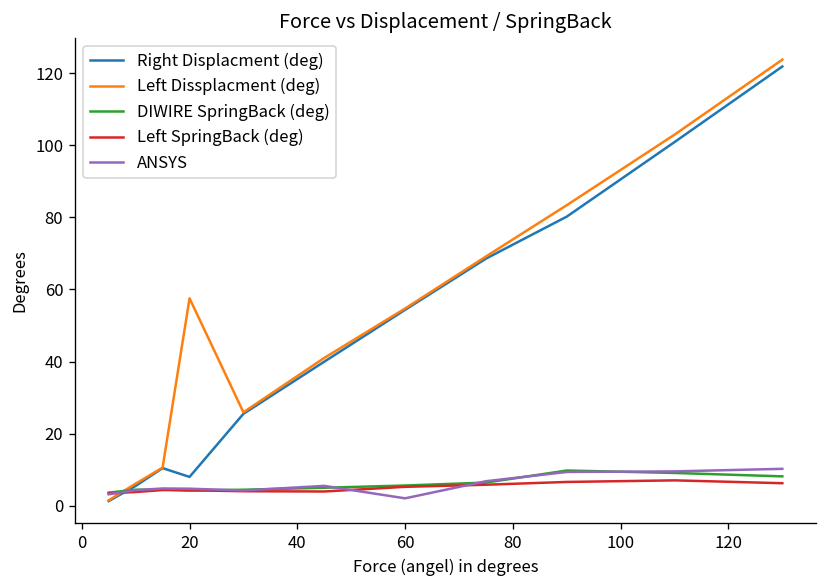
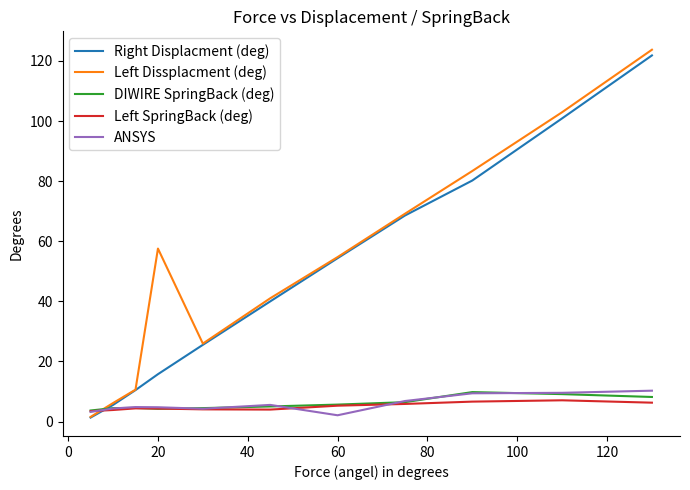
Right Displacment (deg), 20: 8 -> 16
